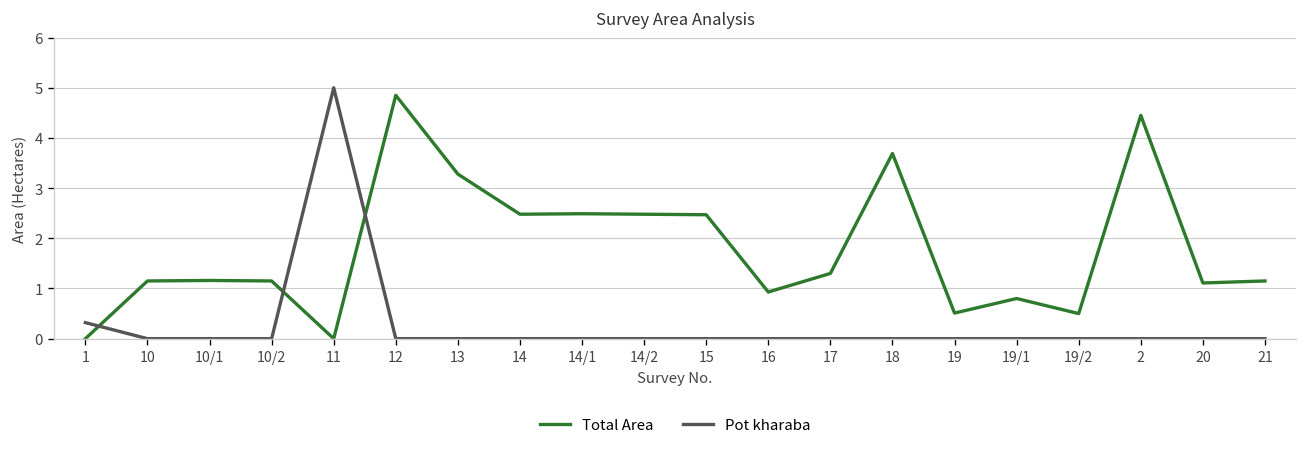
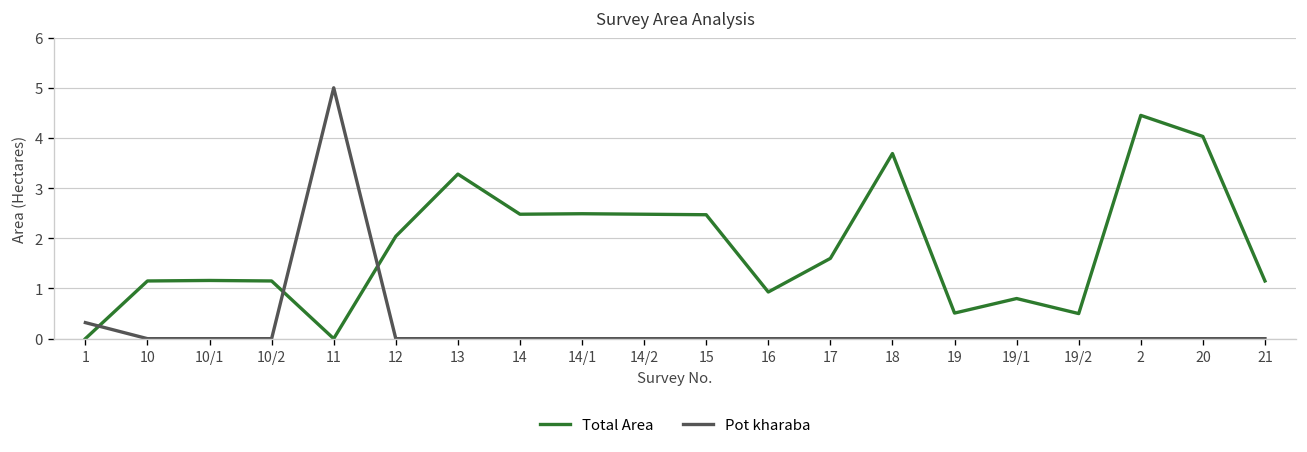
Total Area, 12: 4.9 -> 2.0
Total Area, 17: 1.3 -> 1.6
Total Area, 20: 1.1 -> 4.0
